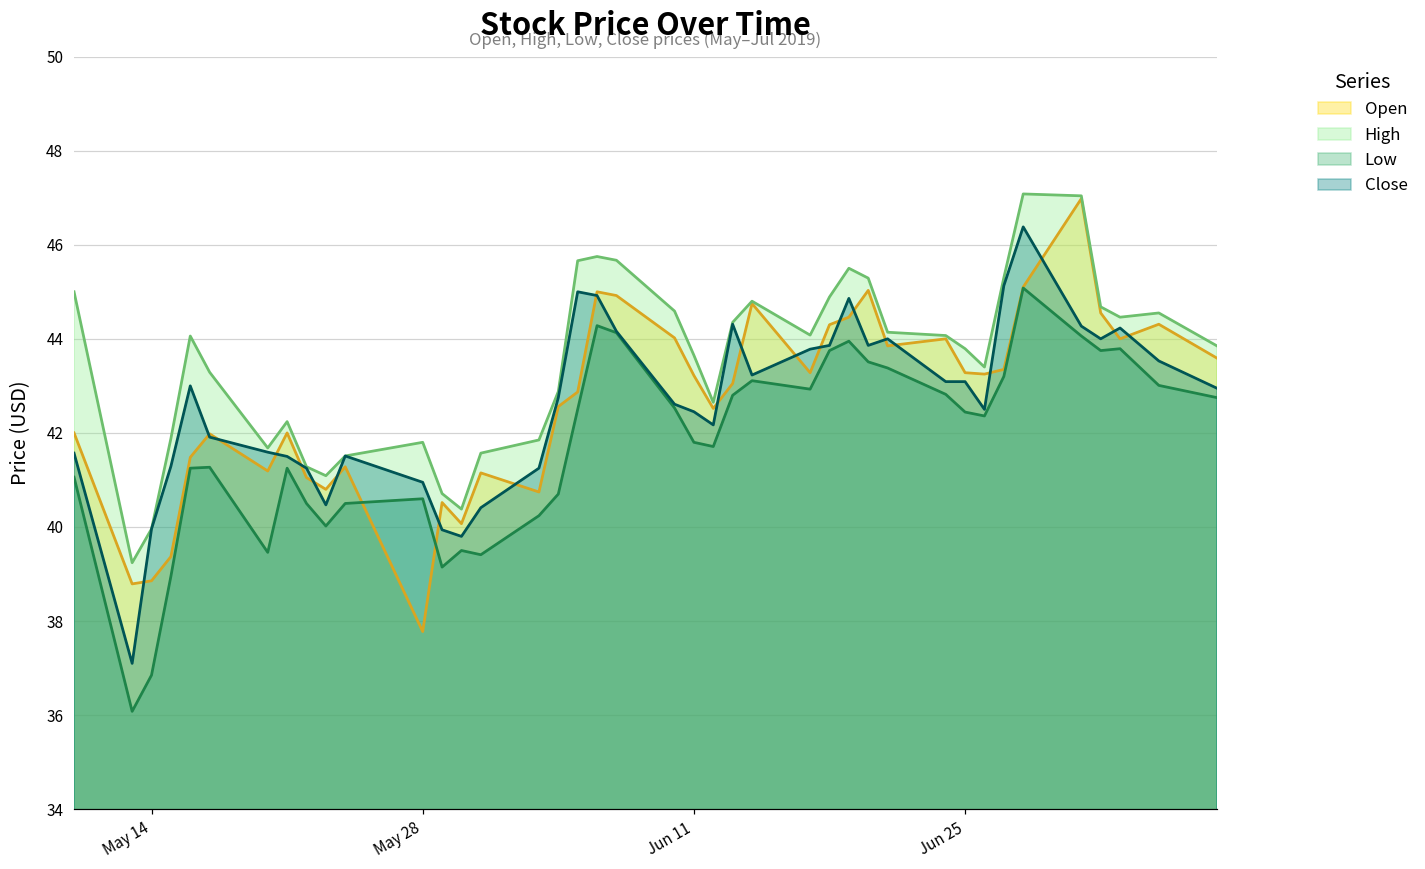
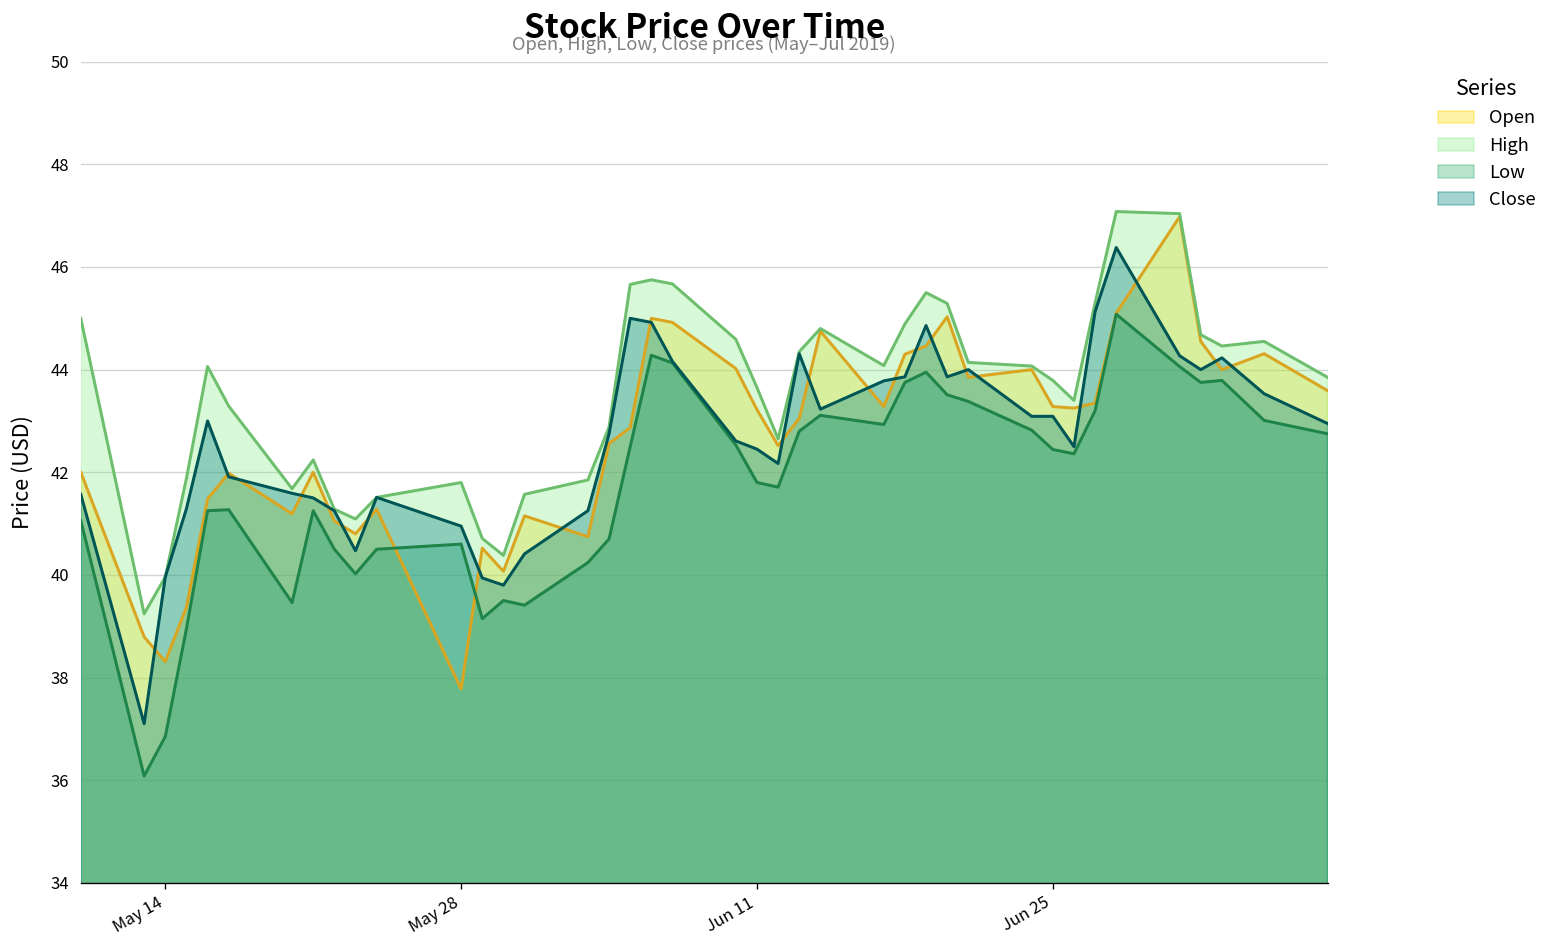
Open, May 14: 38.9 -> 38.3
